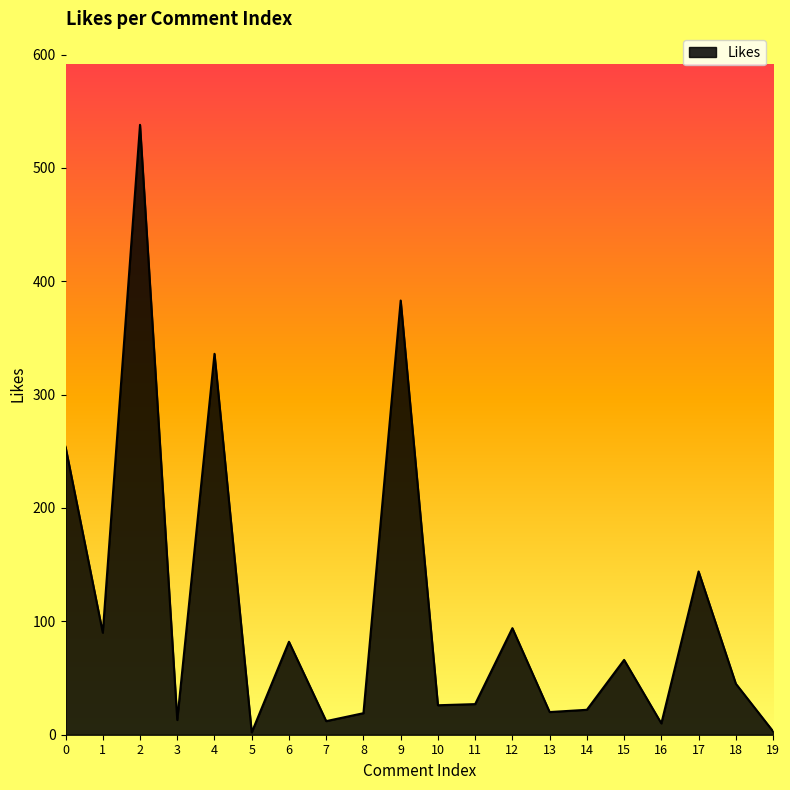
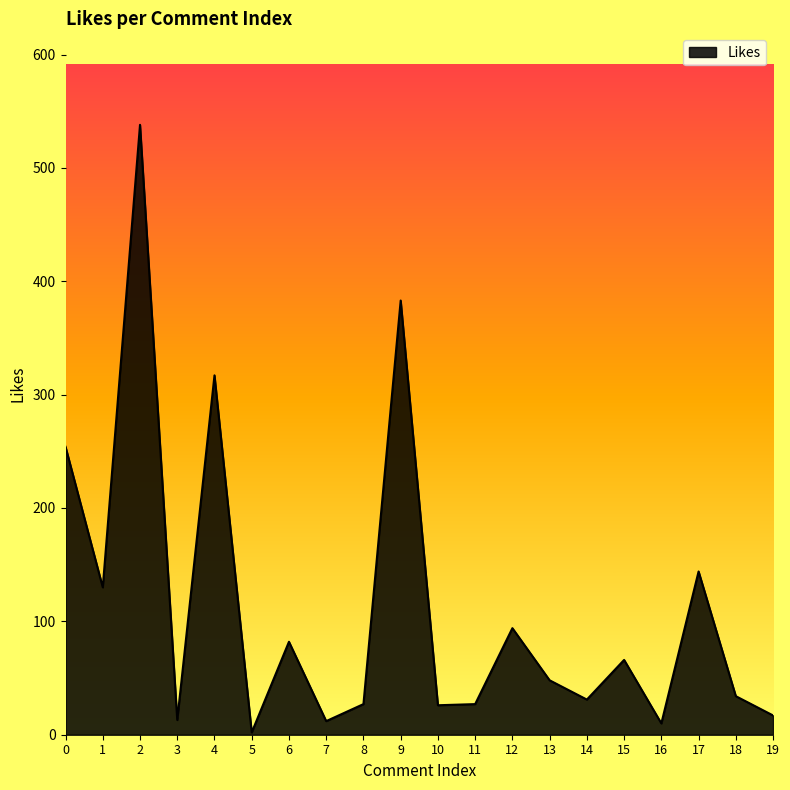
1: 90 -> 130
4: 336 -> 317
8: 19 -> 27
13: 20 -> 48
14: 22 -> 31
18: 45 -> 34
19: 3 -> 17
